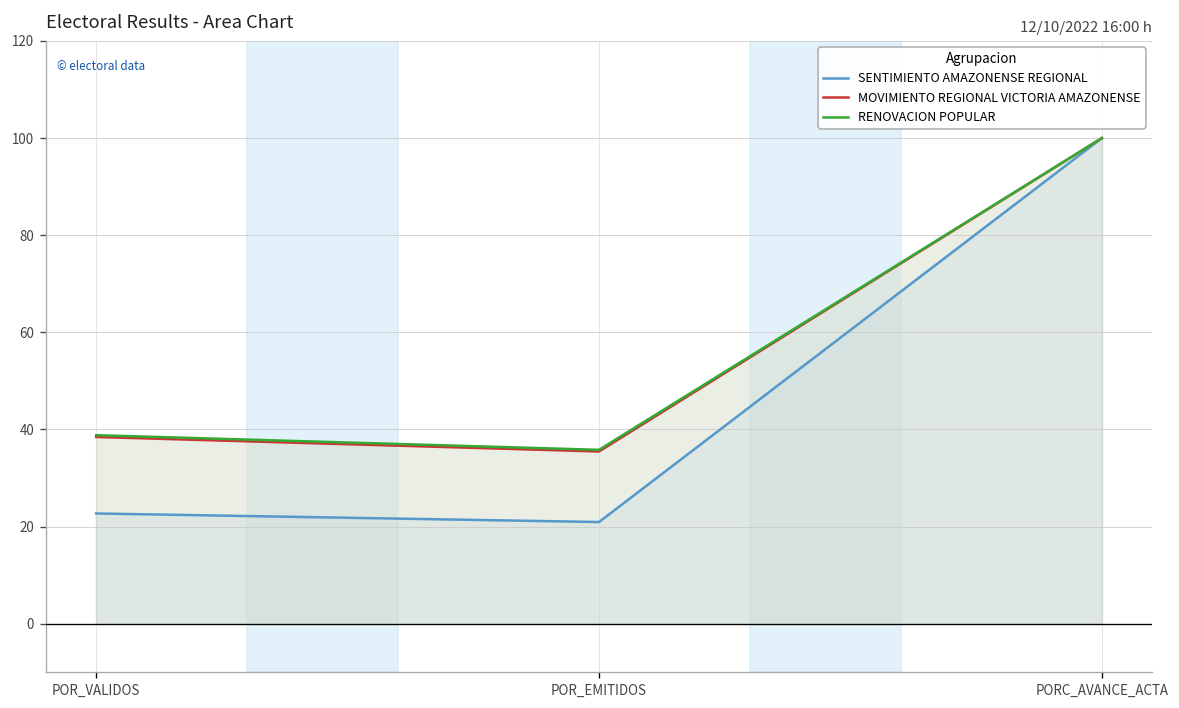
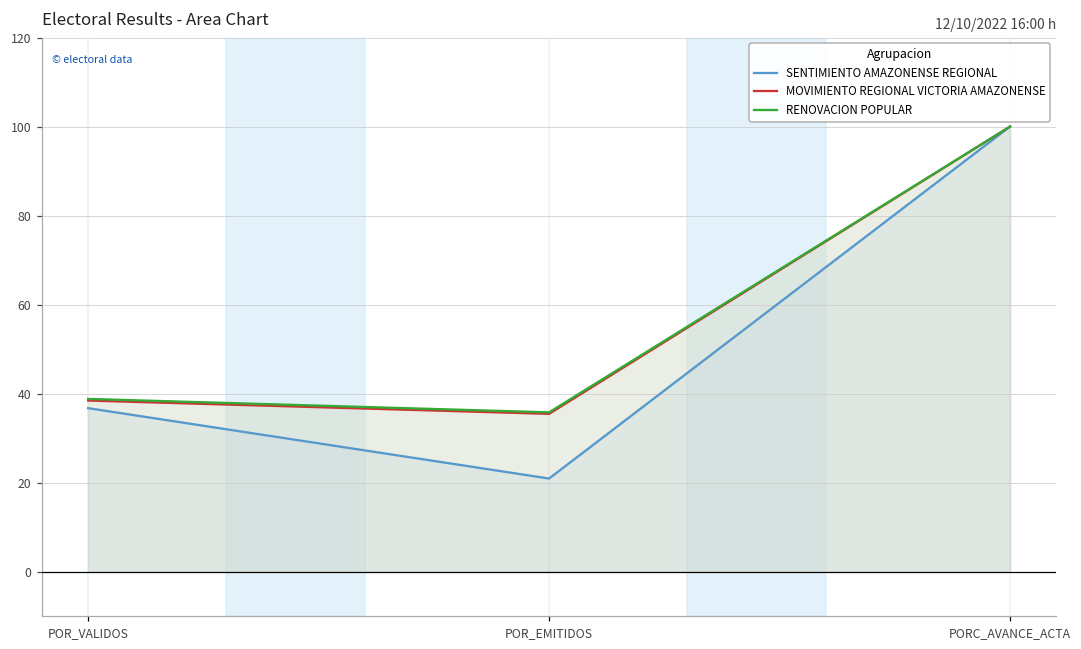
SENTIMIENTO AMAZONENSE REGIONAL, POR_VALIDOS: 23 -> 37
